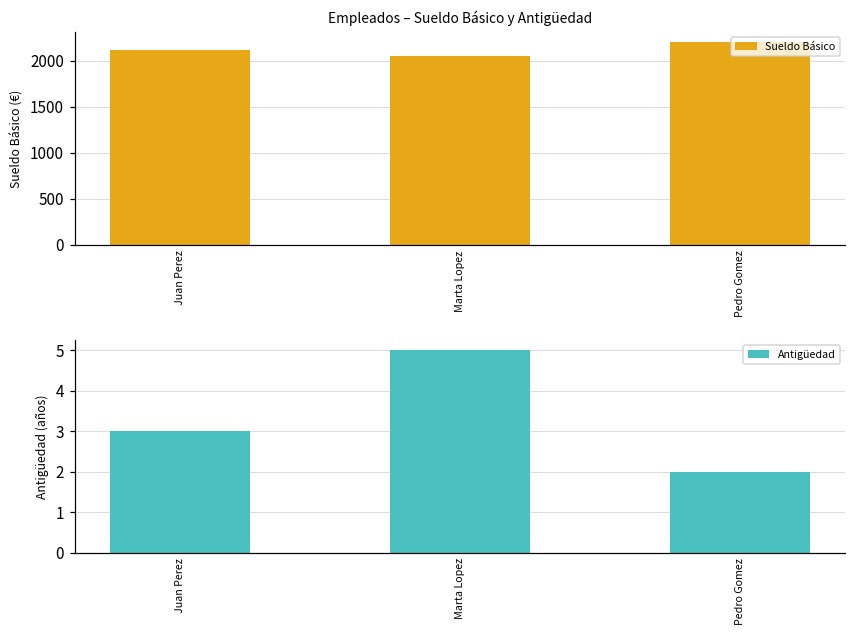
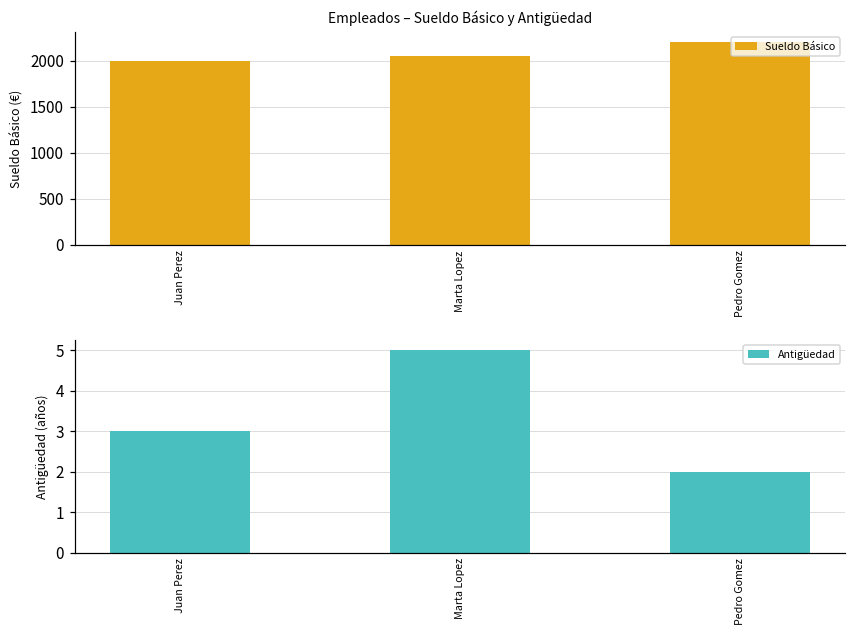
Empleados – Sueldo Básico y Antigüedad, Juan Perez: 2100 -> 2000
